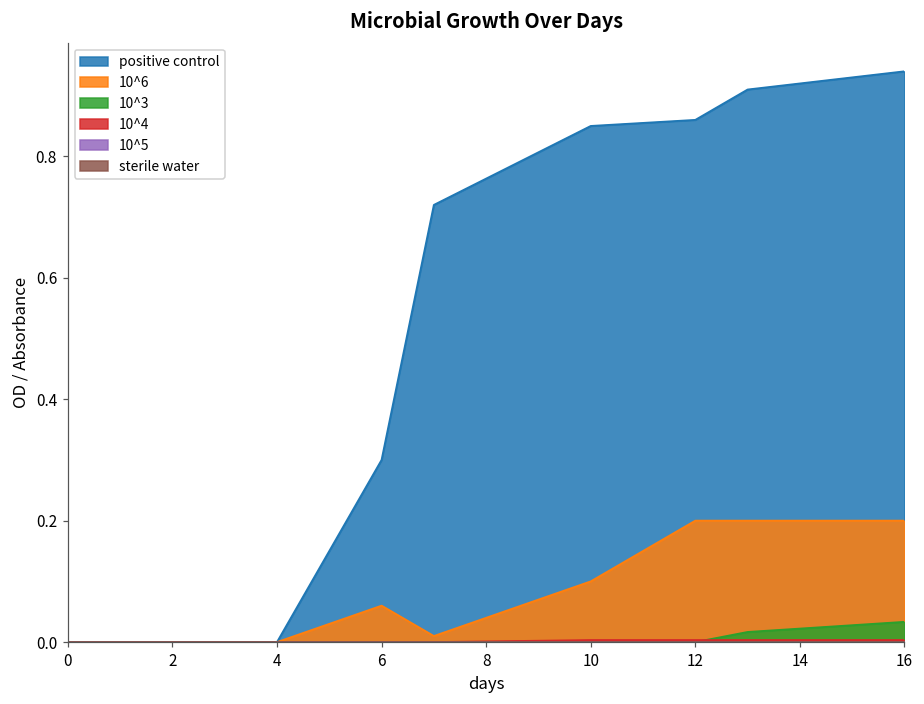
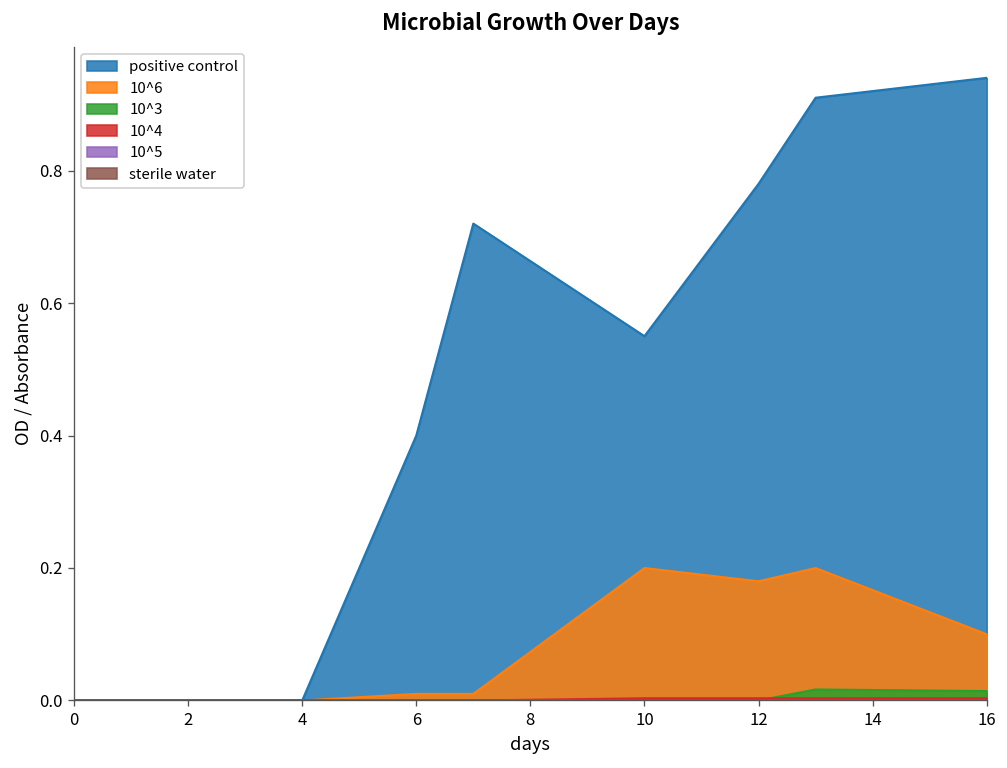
positive control, 6: 0.3 -> 0.4
10^6, 6: 0.06 -> 0.01
positive control, 10: 0.85 -> 0.55
10^6, 10: 0.1 -> 0.2
positive control, 12: 0.86 -> 0.78
10^6, 12: 0.20 -> 0.18
10^6, 16: 0.2 -> 0.1
10^3, 16: 0.03 -> 0.01
